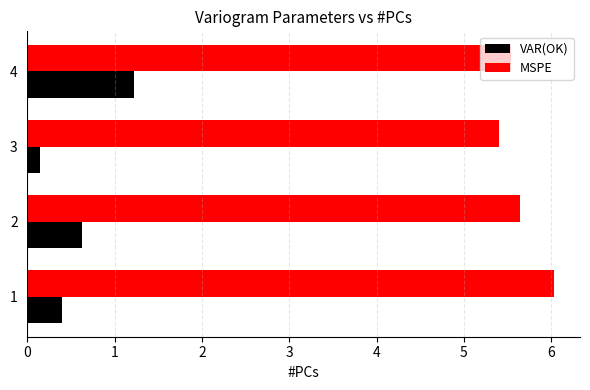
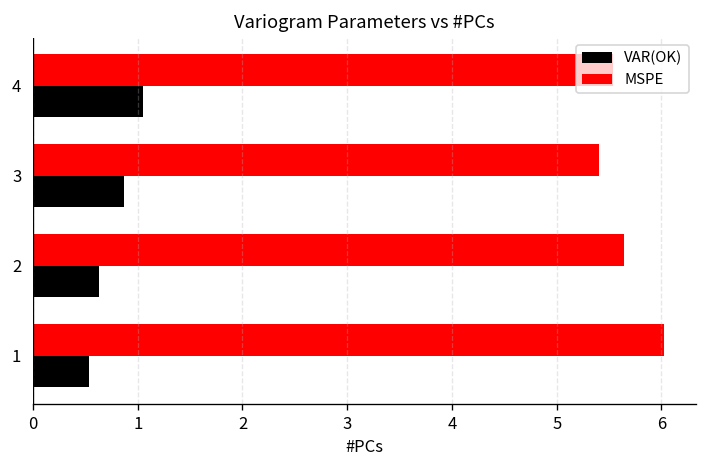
VAR(OK), 4: 1.2 -> 1.0
VAR(OK), 3: 0.1 -> 0.9
VAR(OK), 1: 0.4 -> 0.5
